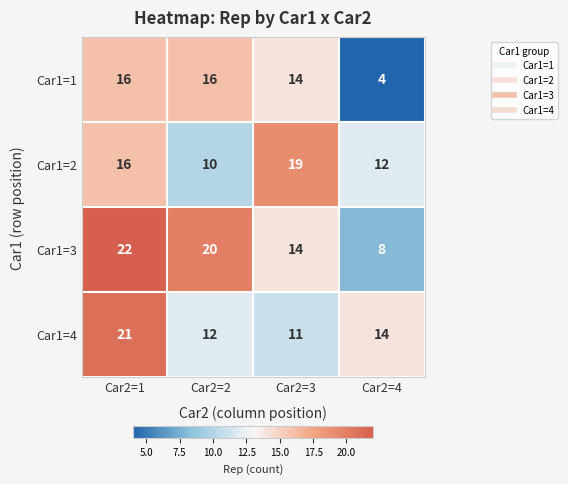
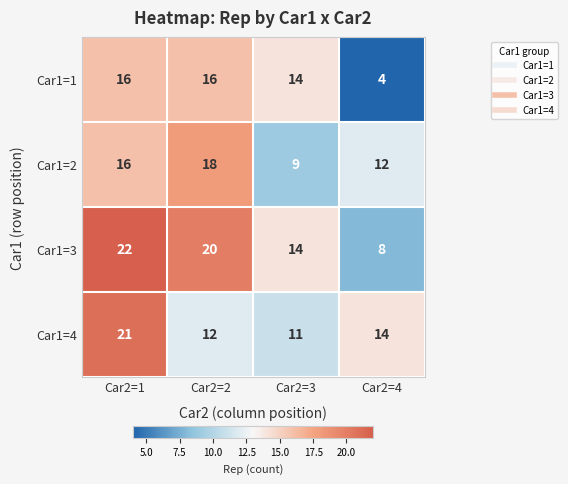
Car1=2, Car2=2: 10 -> 18
Car1=2, Car2=3: 19 -> 9
